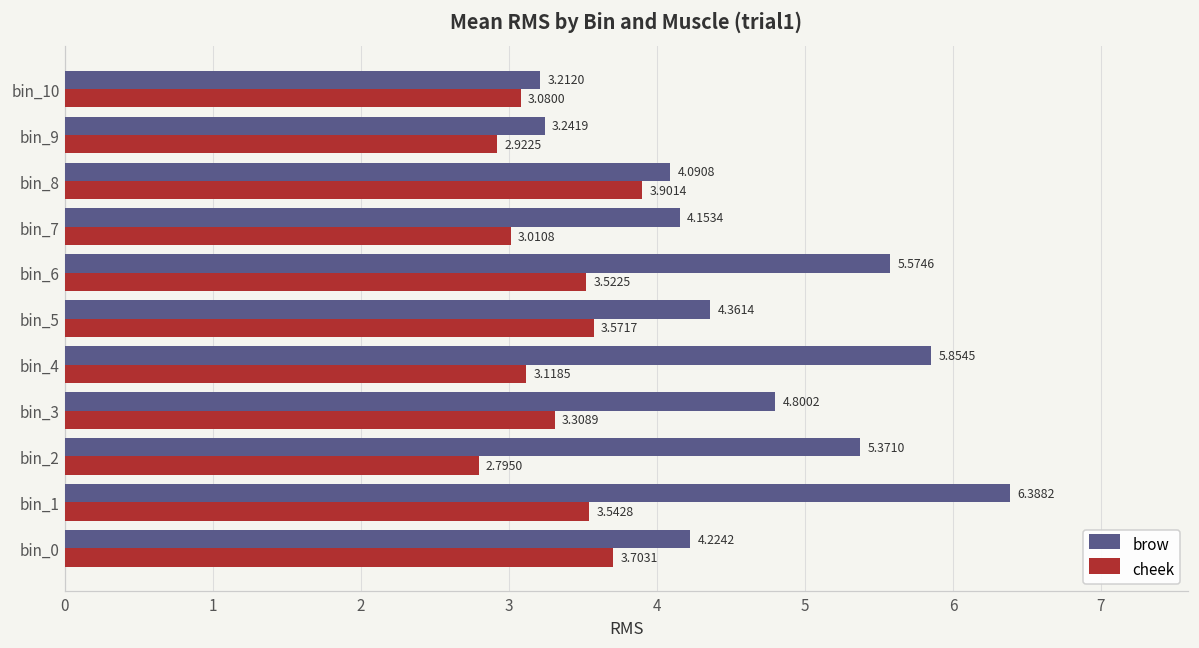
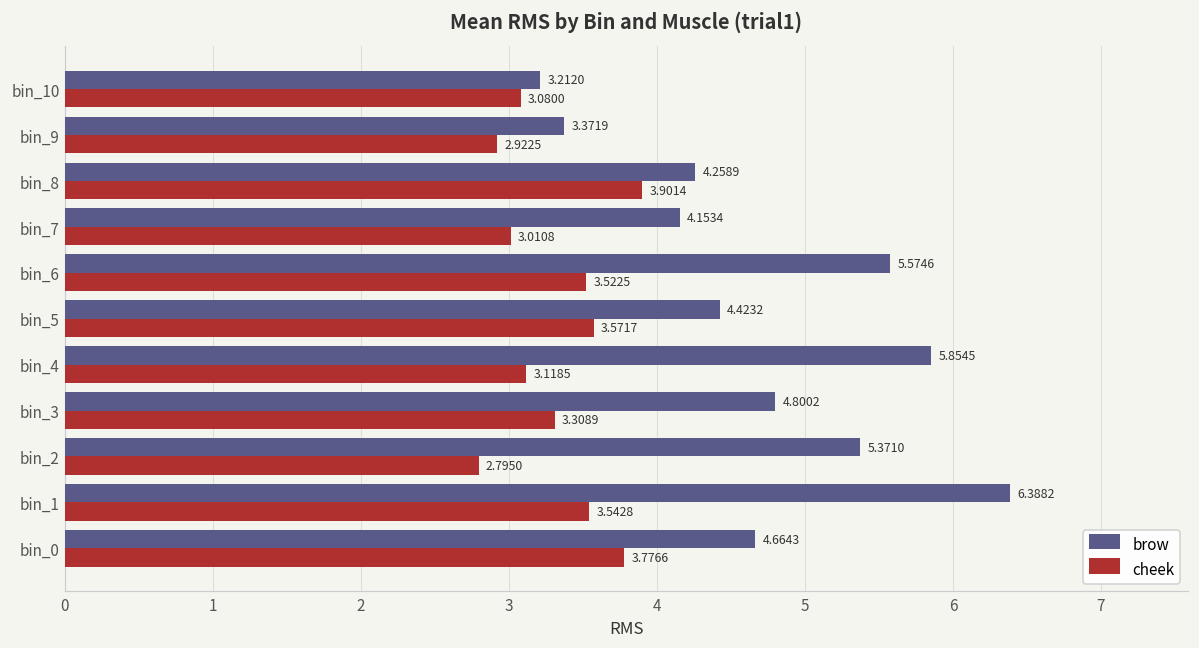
brow, bin_9: 3.2419 -> 3.3719
brow, bin_8: 4.0908 -> 4.2589
brow, bin_5: 4.3614 -> 4.4232
brow, bin_0: 4.2242 -> 4.6643
cheek, bin_0: 3.7031 -> 3.7766
